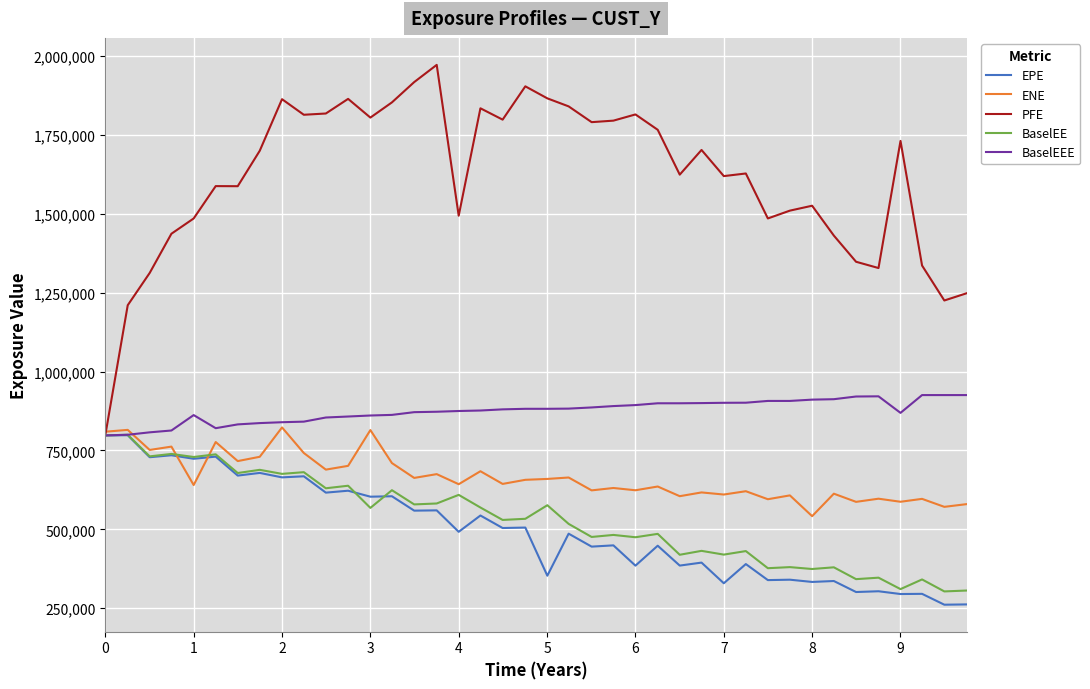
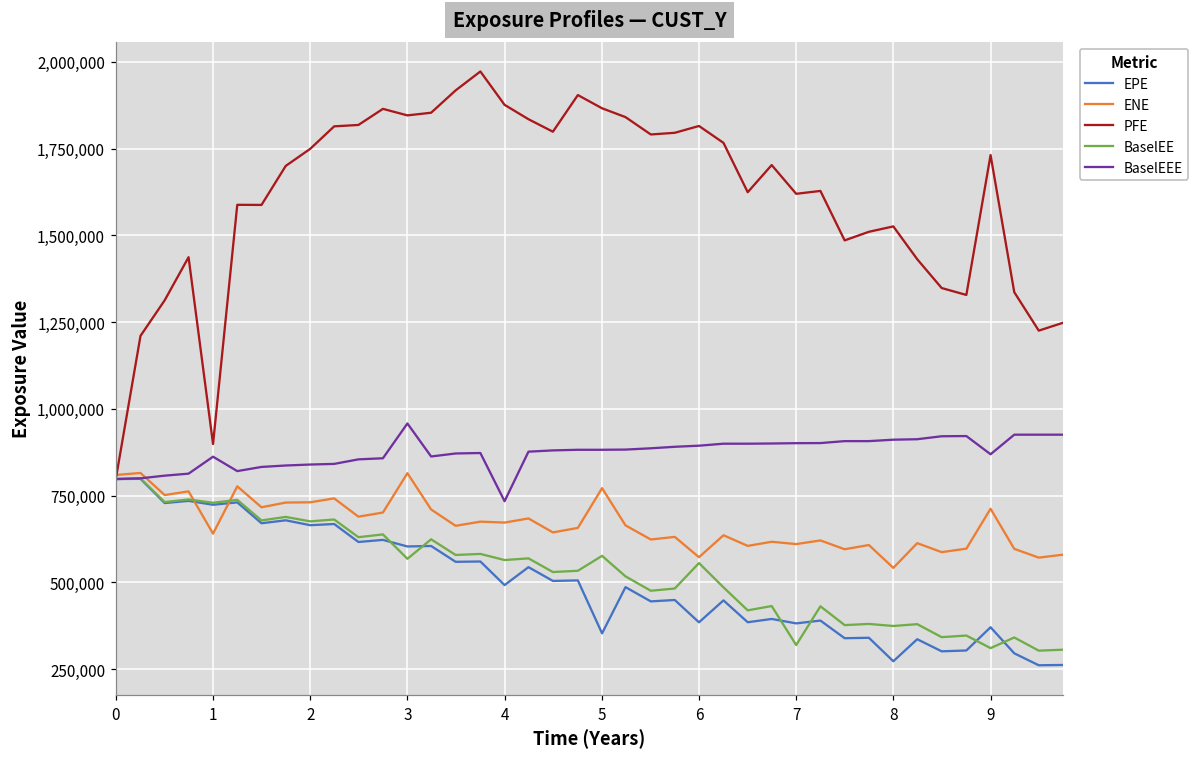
PFE, 1: 1,490,000 -> 900,000
ENE, 2: 820,000 -> 730,000
PFE, 2: 1,860,000 -> 1,750,000
PFE, 3: 1,810,000 -> 1,850,000
BaselEEE, 3: 860,000 -> 960,000
ENE, 4: 640,000 -> 670,000
PFE, 4: 1,490,000 -> 1,880,000
BaselEE, 4: 610,000 -> 560,000
BaselEEE, 4: 880,000 -> 730,000
ENE, 5: 660,000 -> 770,000
ENE, 6: 620,000 -> 570,000
BaselEE, 6: 480,000 -> 560,000
EPE, 7: 330,000 -> 380,000
BaselEE, 7: 420,000 -> 320,000
EPE, 8: 330,000 -> 270,000
EPE, 9: 300,000 -> 370,000
ENE, 9: 590,000 -> 710,000
